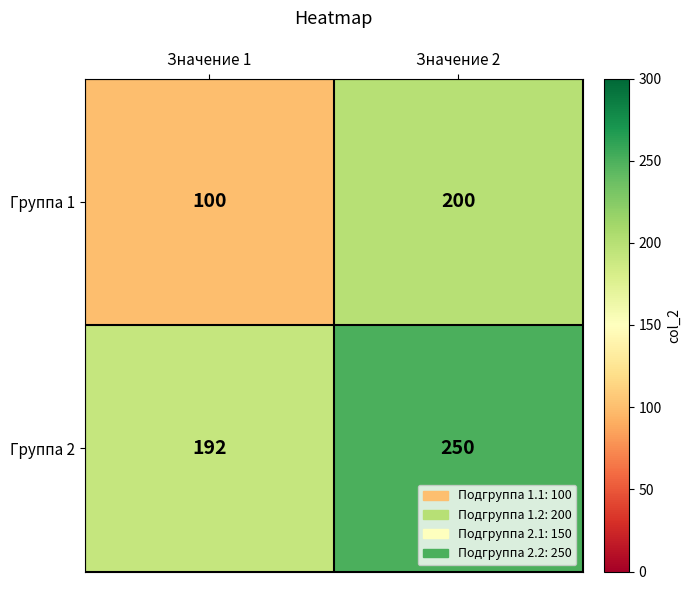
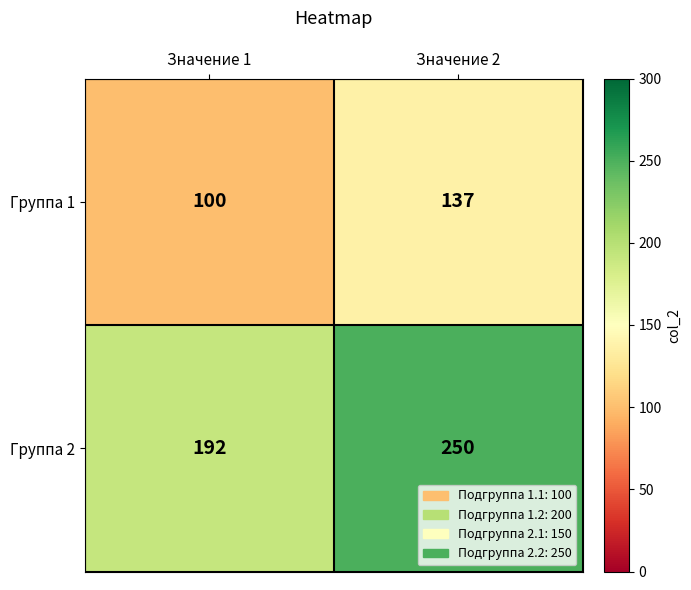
Группа 1, Значение 2: 200 -> 137
